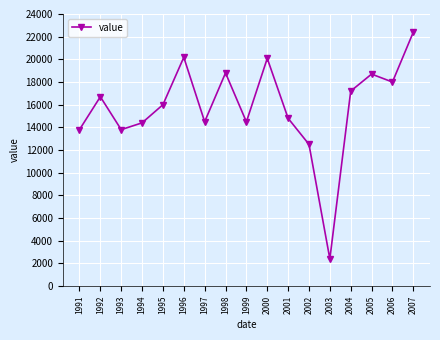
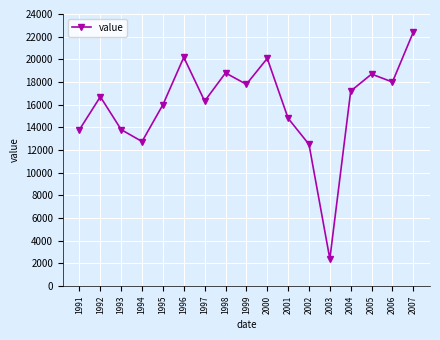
1994: 14400 -> 12800
1997: 14500 -> 16300
1999: 14500 -> 17800
